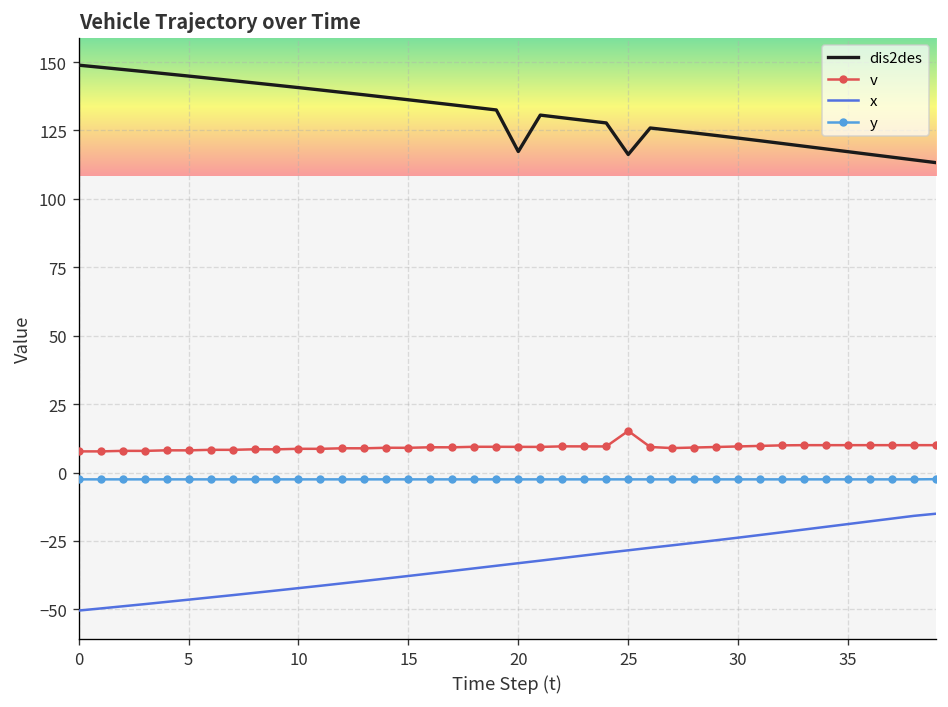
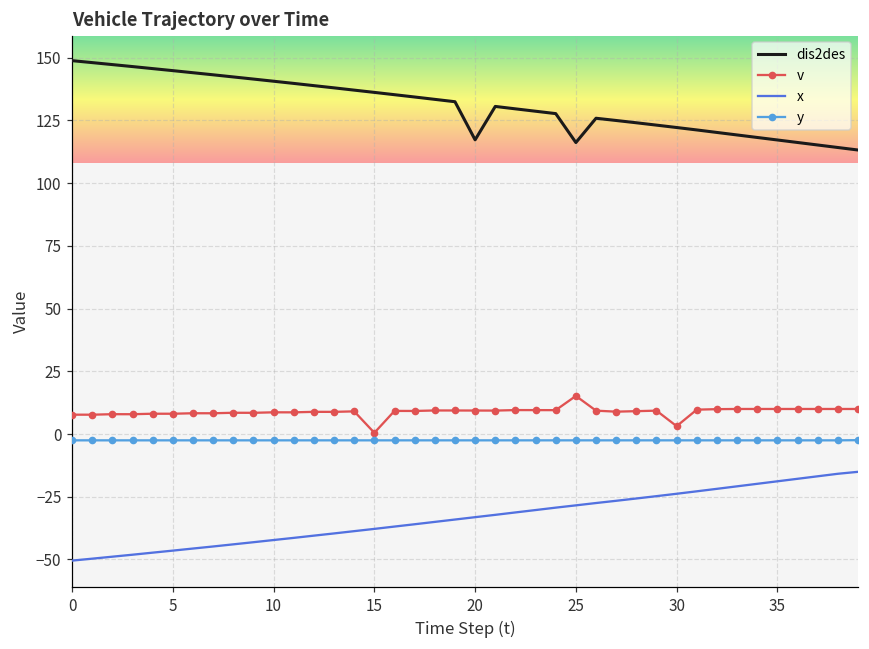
v, 15: 9 -> 1
v, 30: 10 -> 3
